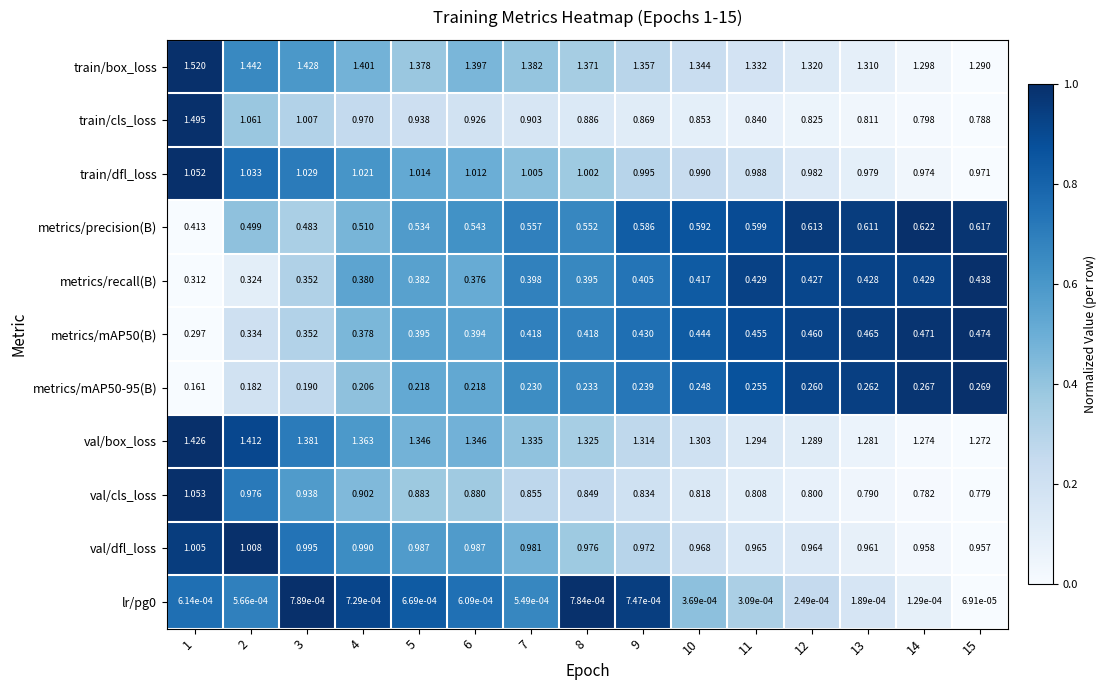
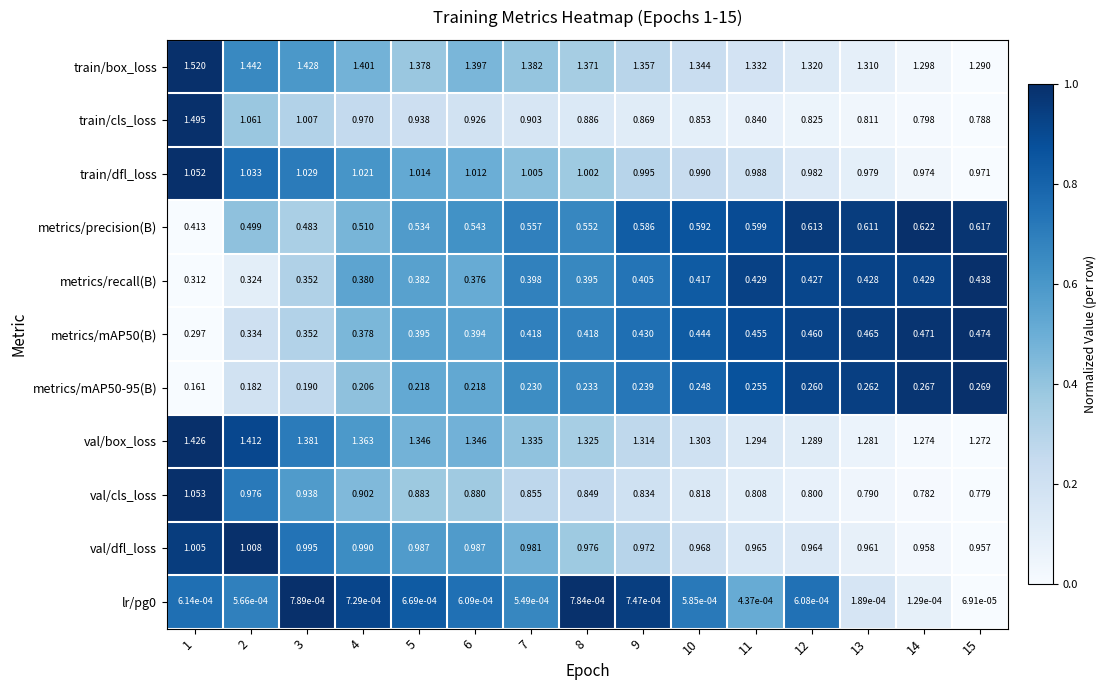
lr/pg0, 10: 3.69e-04 -> 5.85e-04
lr/pg0, 11: 3.09e-04 -> 4.37e-04
lr/pg0, 12: 2.49e-04 -> 6.08e-04
